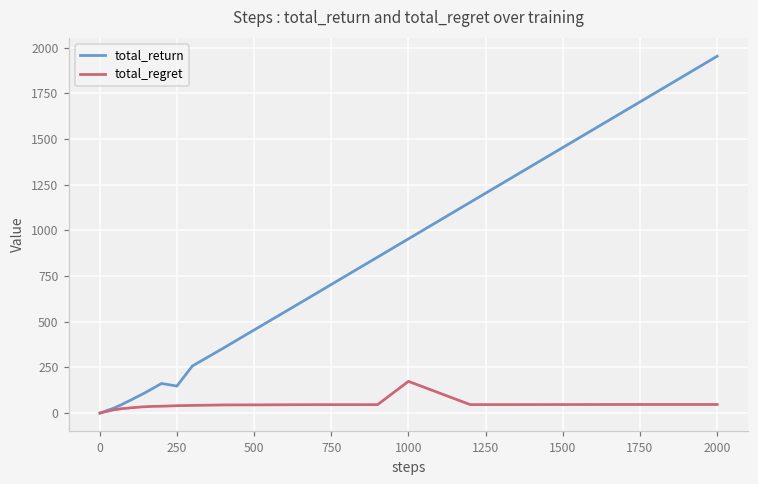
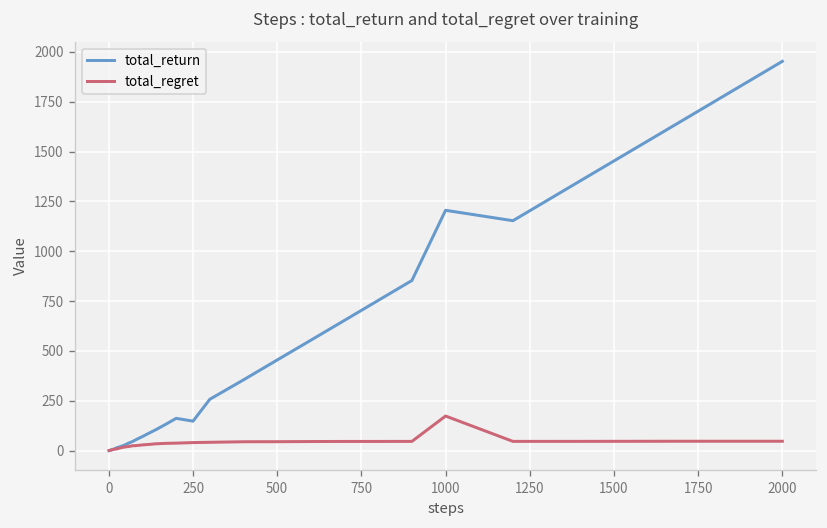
total_return, 1000: 950 -> 1210
